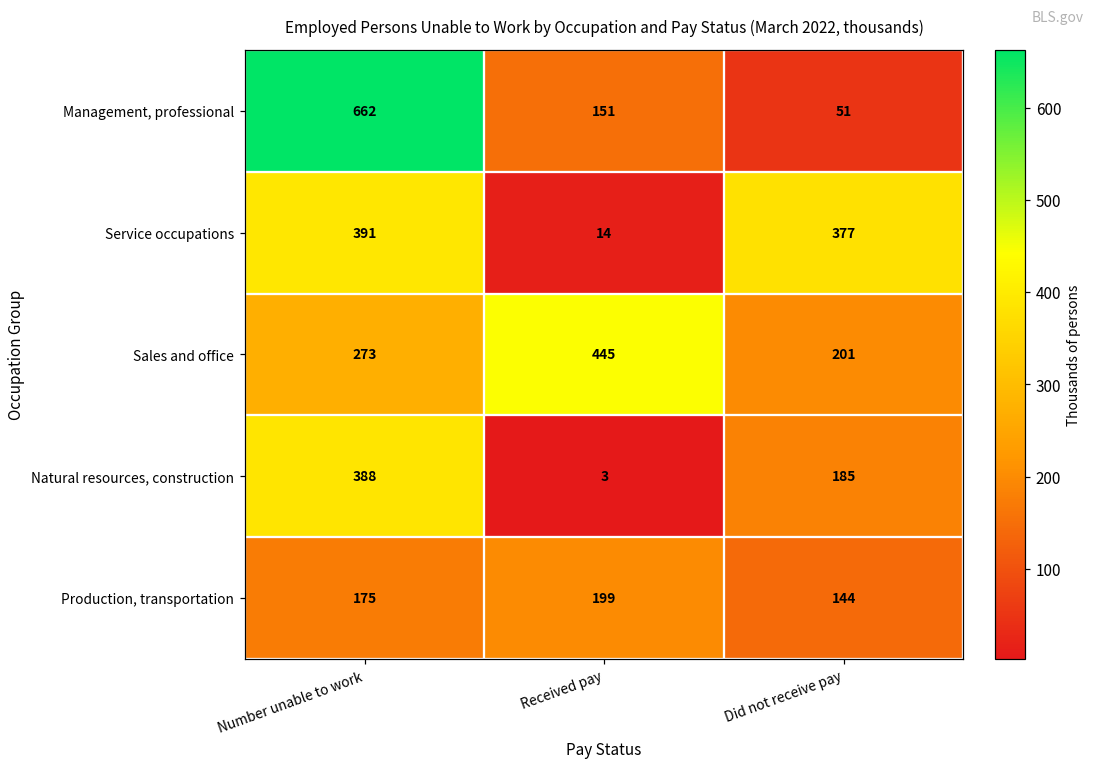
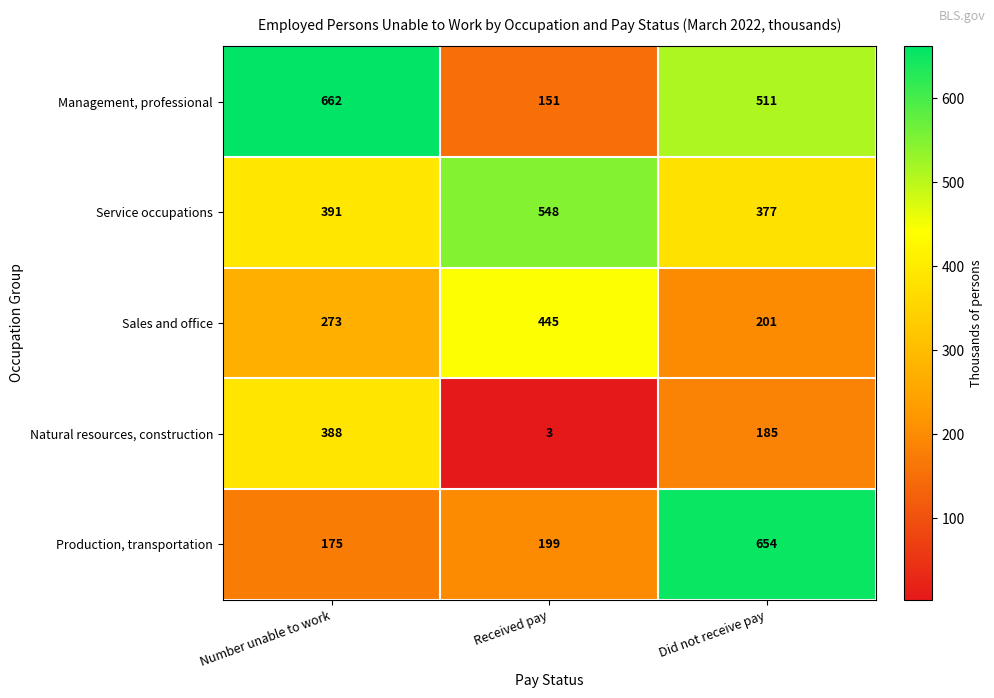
Management, professional, Did not receive pay: 51 -> 511
Service occupations, Received pay: 14 -> 548
Production, transportation, Did not receive pay: 144 -> 654
